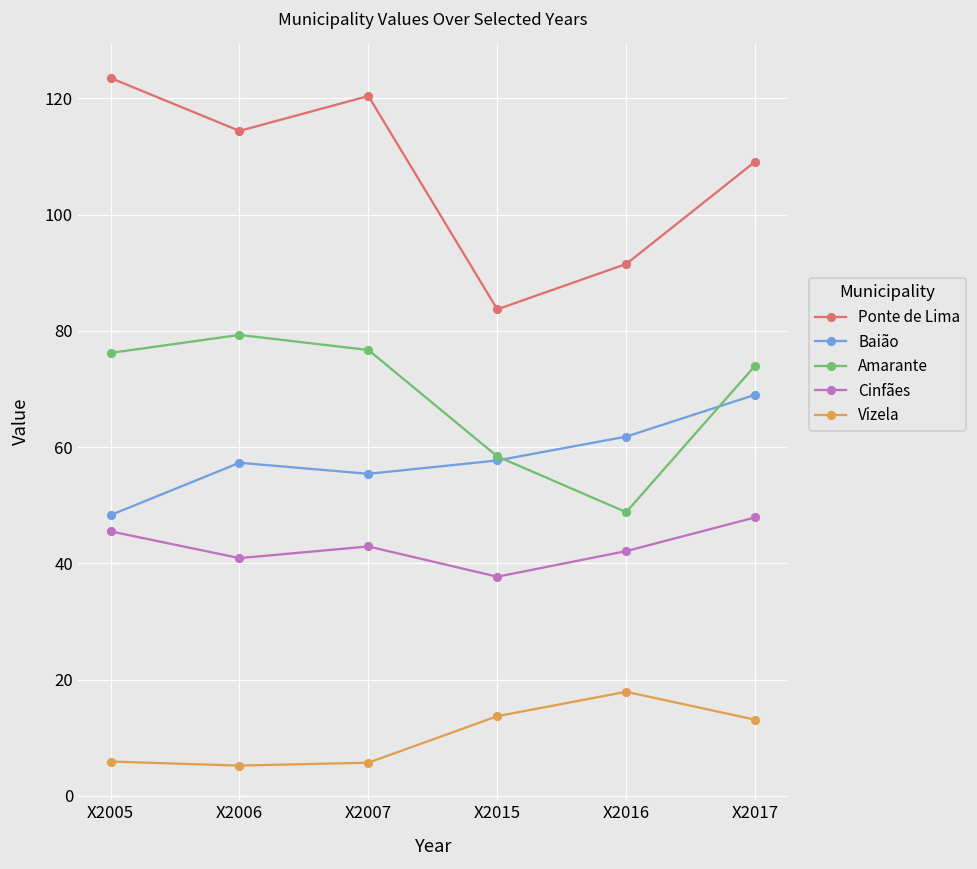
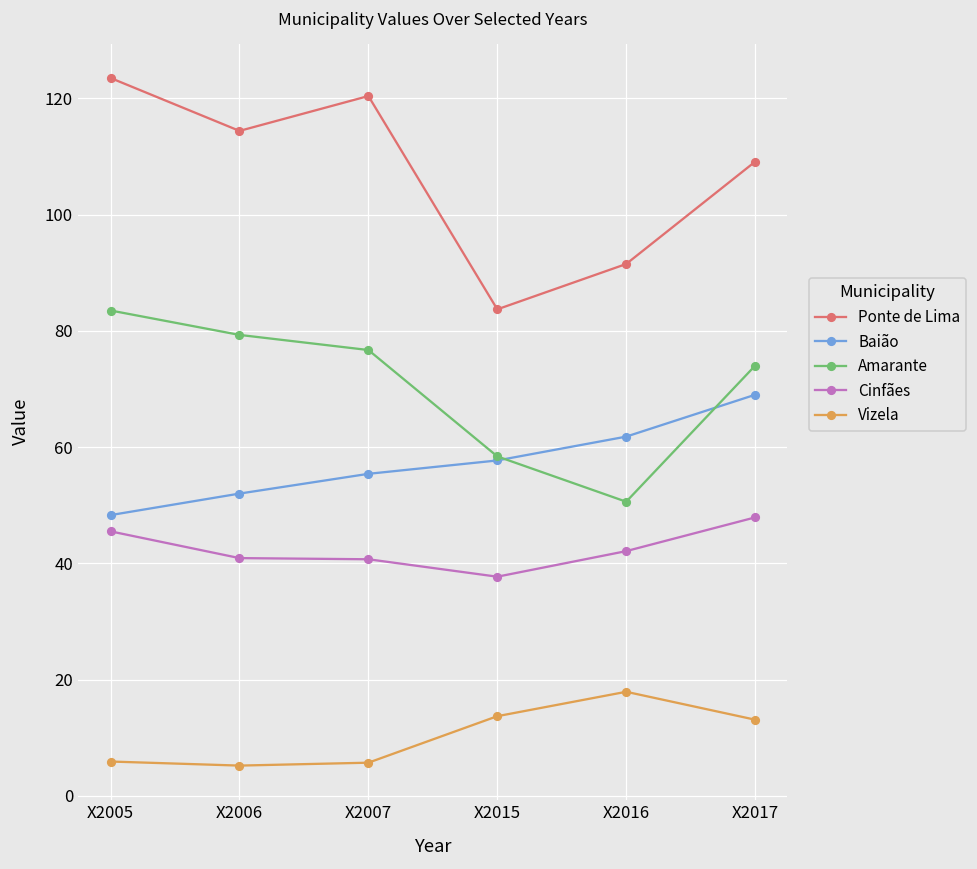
Amarante, X2005: 76 -> 84
Baião, X2006: 57 -> 52
Cinfães, X2007: 43 -> 41
Amarante, X2016: 49 -> 51
